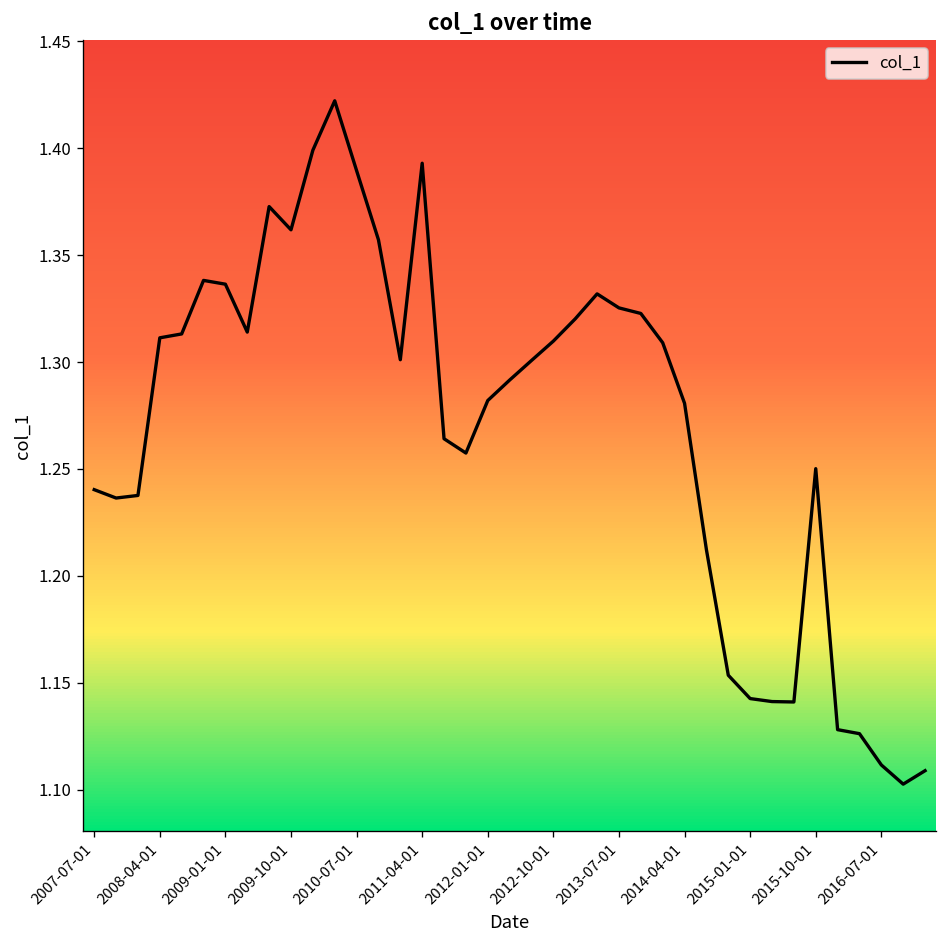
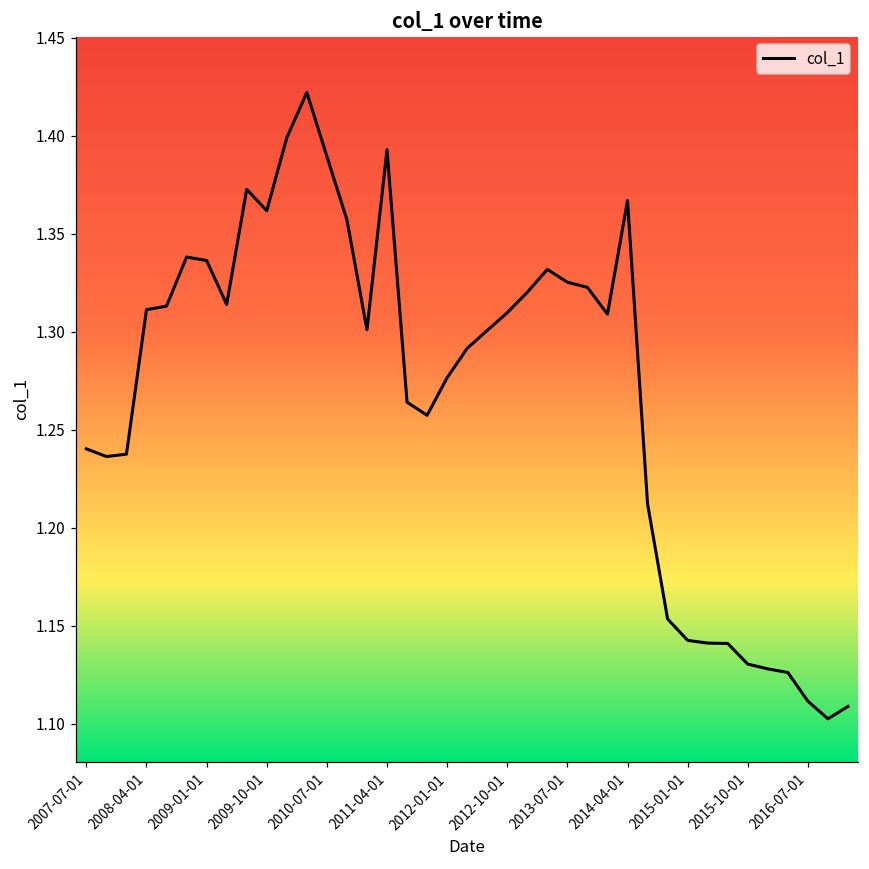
2012-01-01: 1.282 -> 1.277
2014-04-01: 1.281 -> 1.367
2015-10-01: 1.250 -> 1.130
